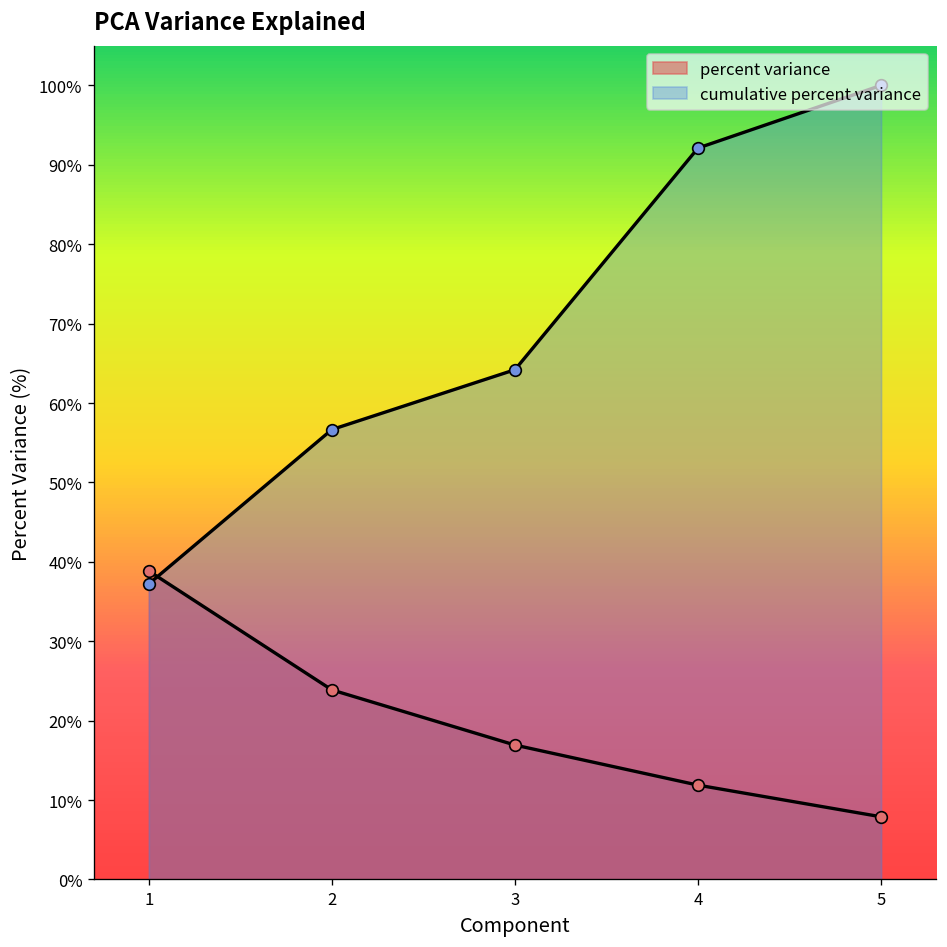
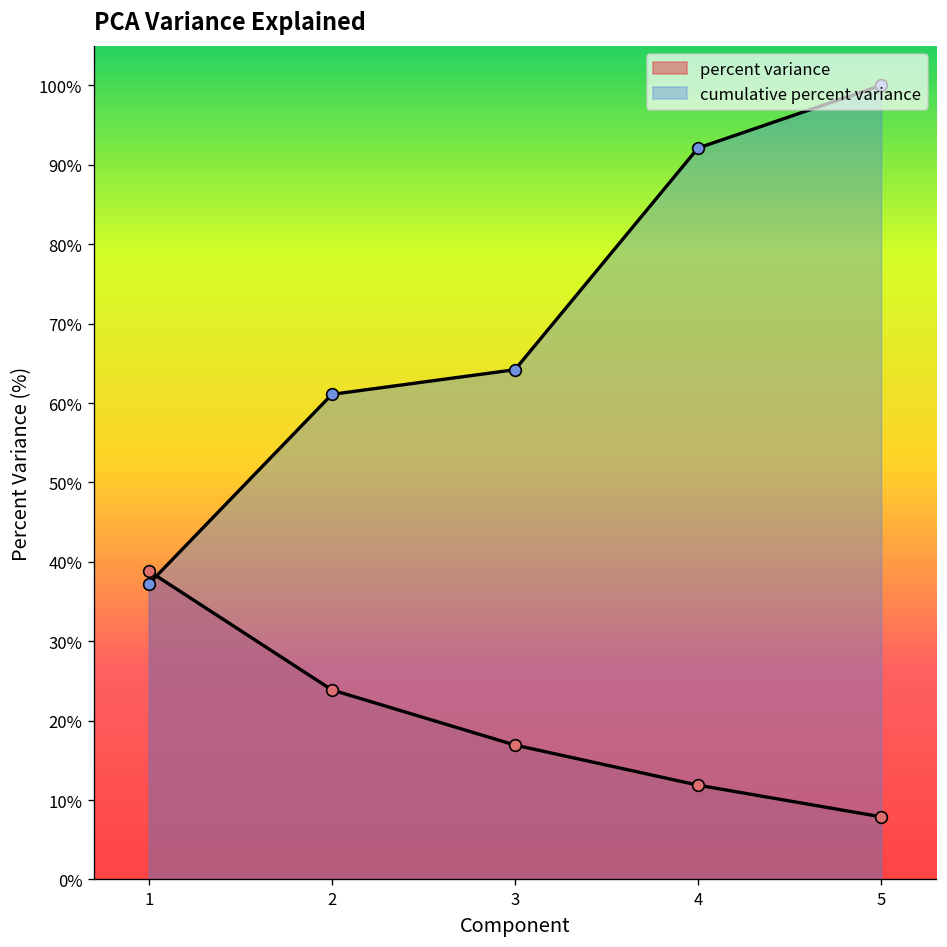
cumulative percent variance, 2: 57% -> 61%
